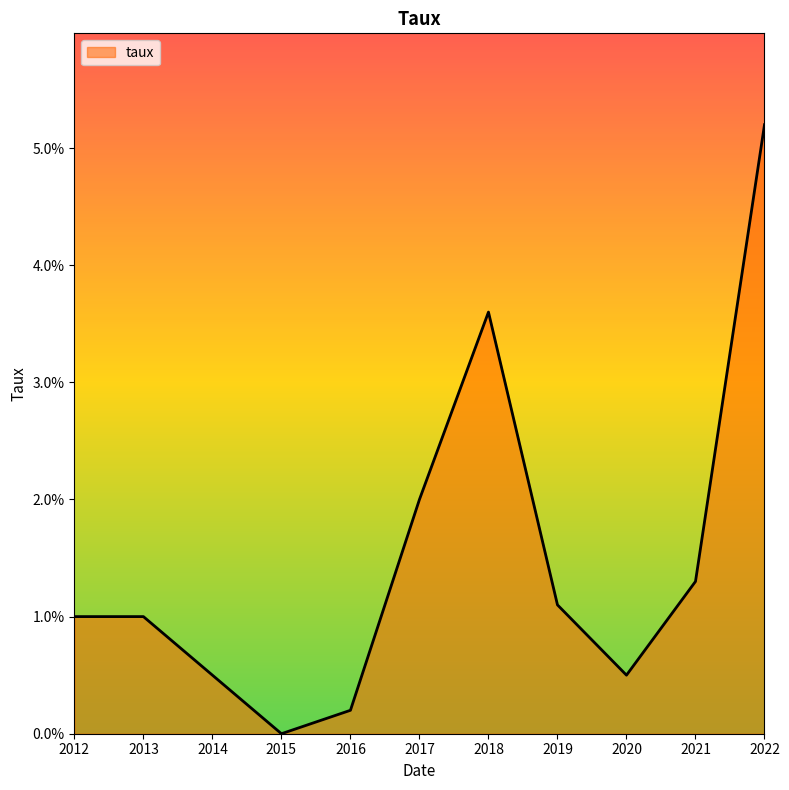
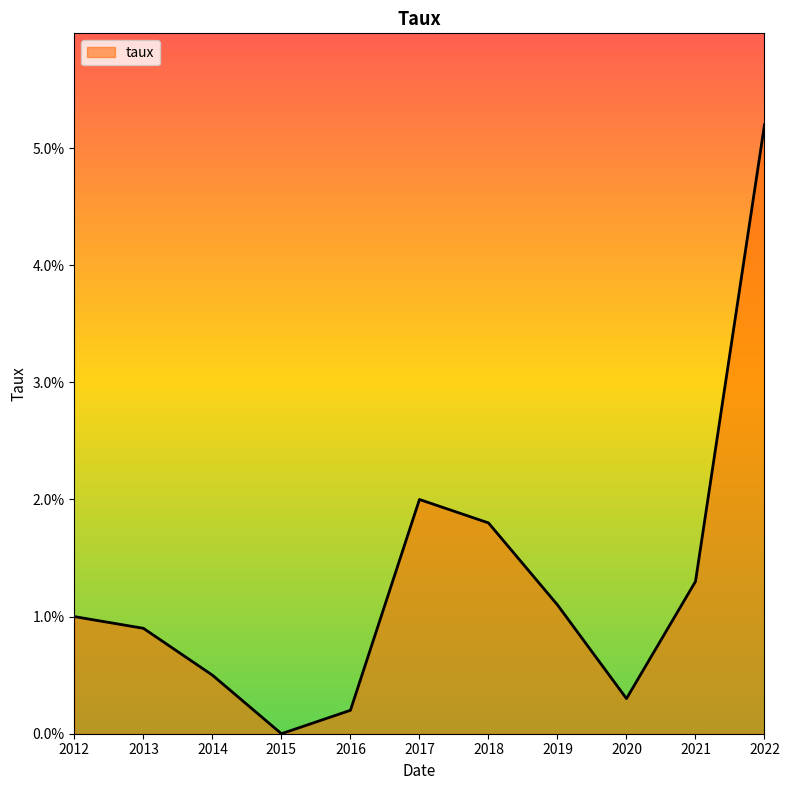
2013: 1.00% -> 0.90%
2018: 3.60% -> 1.80%
2020: 0.50% -> 0.30%
